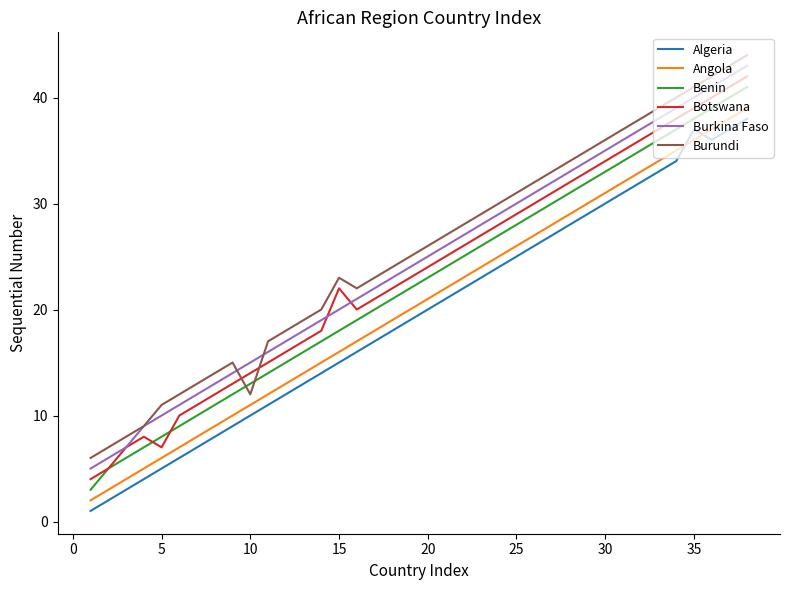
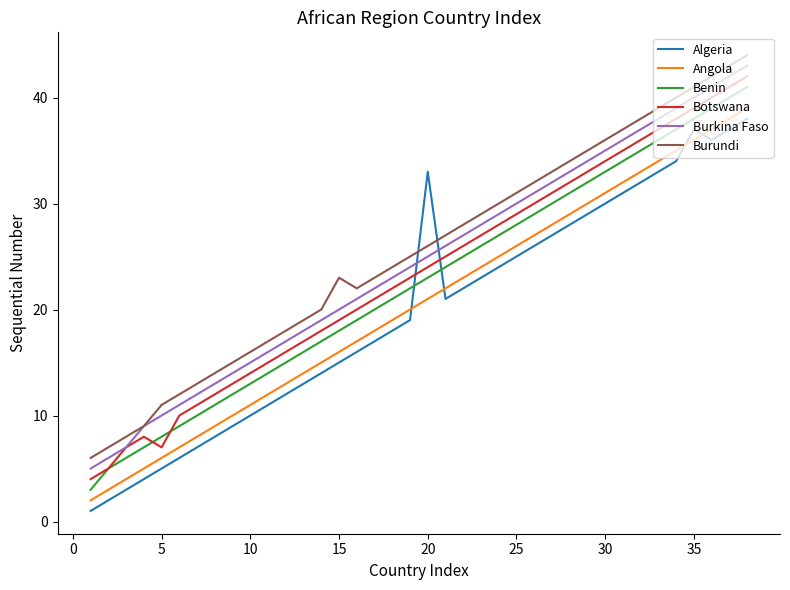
Burundi, 10: 12 -> 16
Botswana, 15: 22 -> 19
Algeria, 20: 20 -> 33
